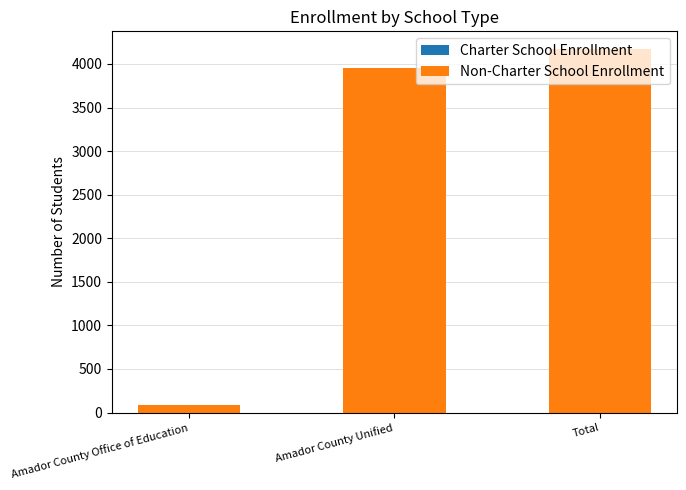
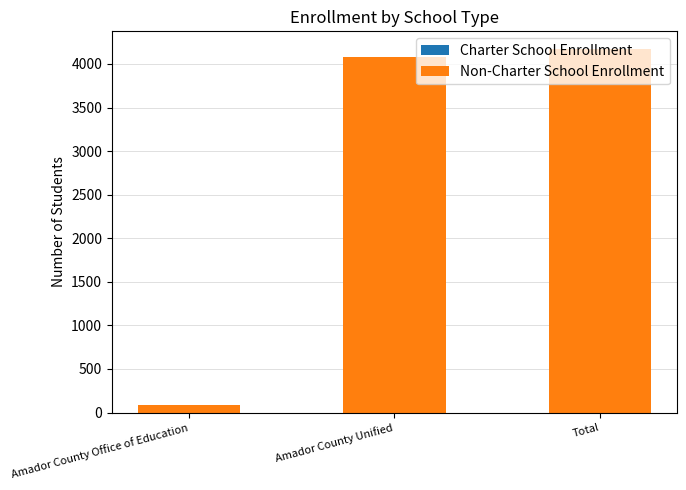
Non-Charter School Enrollment, Amador County Unified: 4000 -> 4100
